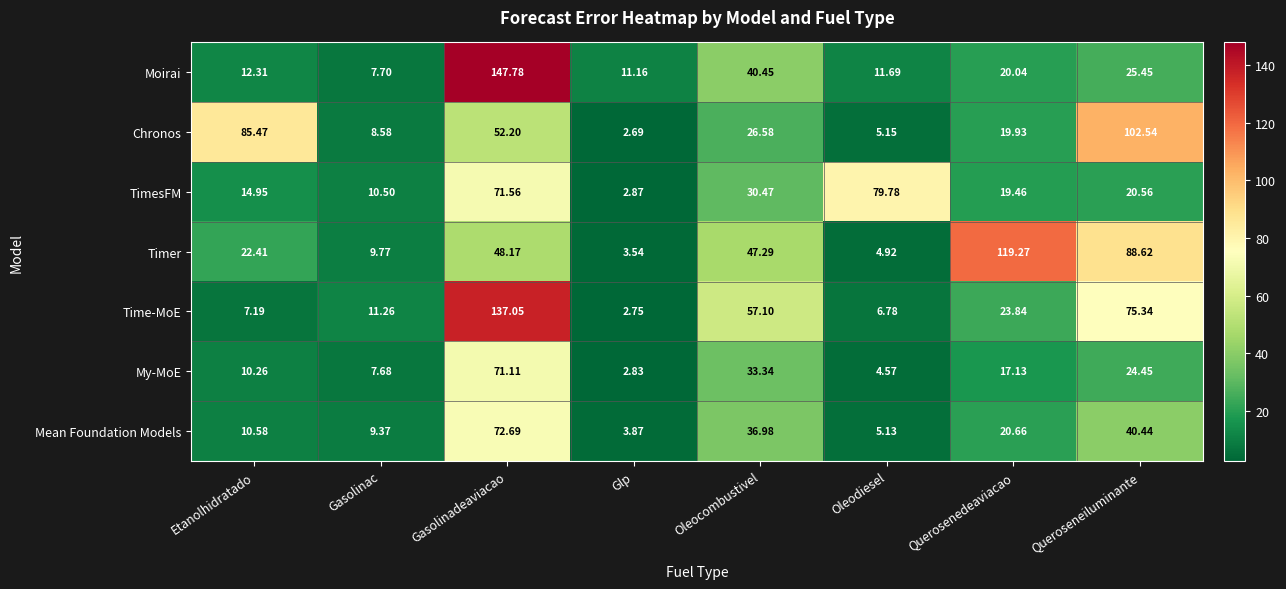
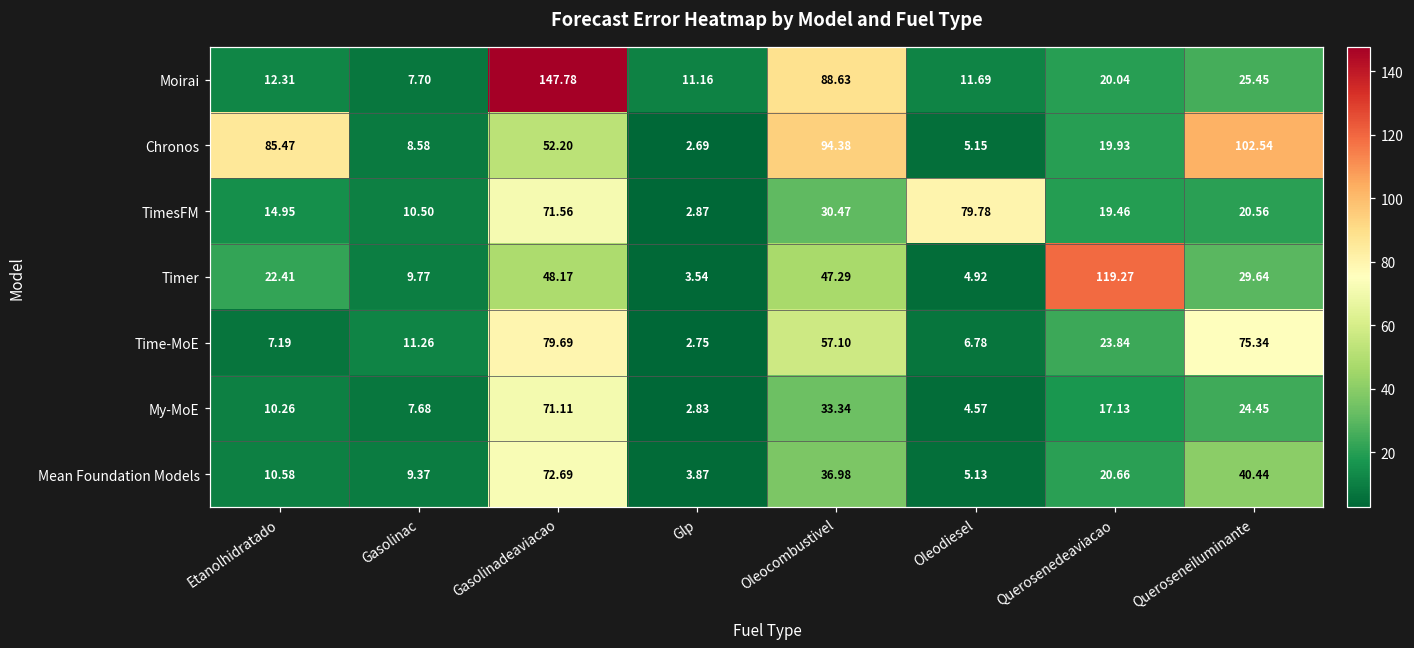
Moirai, Oleocombustivel: 40.45 -> 88.63
Chronos, Oleocombustivel: 26.58 -> 94.38
Timer, Queroseneiluminante: 88.62 -> 29.64
Time-MoE, Gasolinadeaviacao: 137.05 -> 79.69
